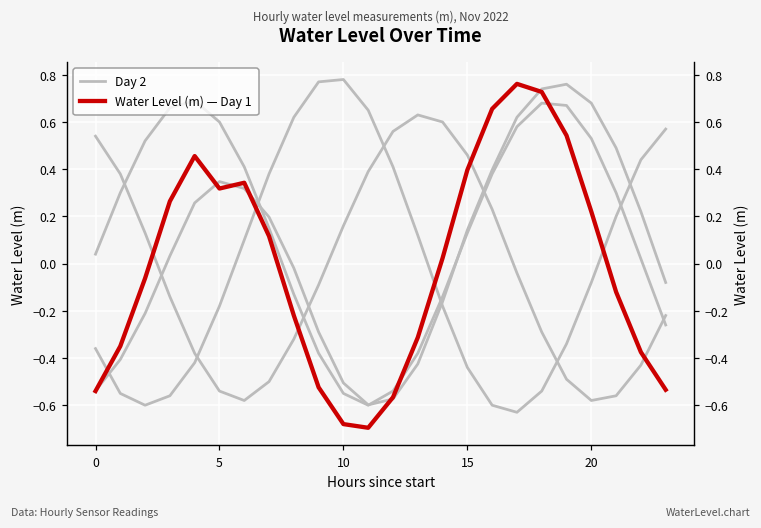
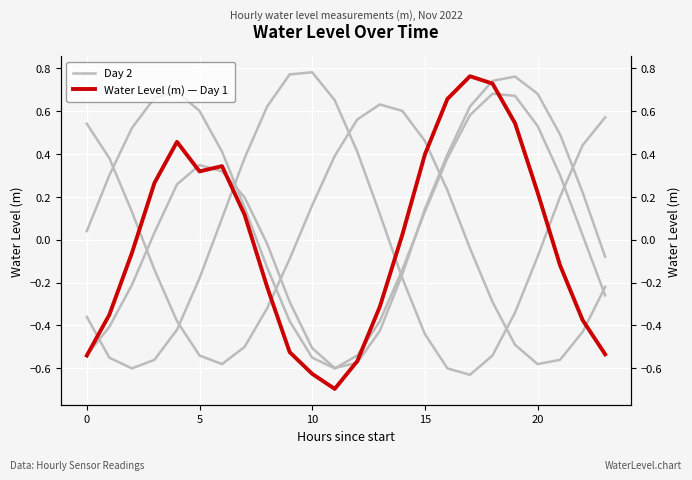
Water Level (m) — Day 1, 10: -0.68 -> -0.63
